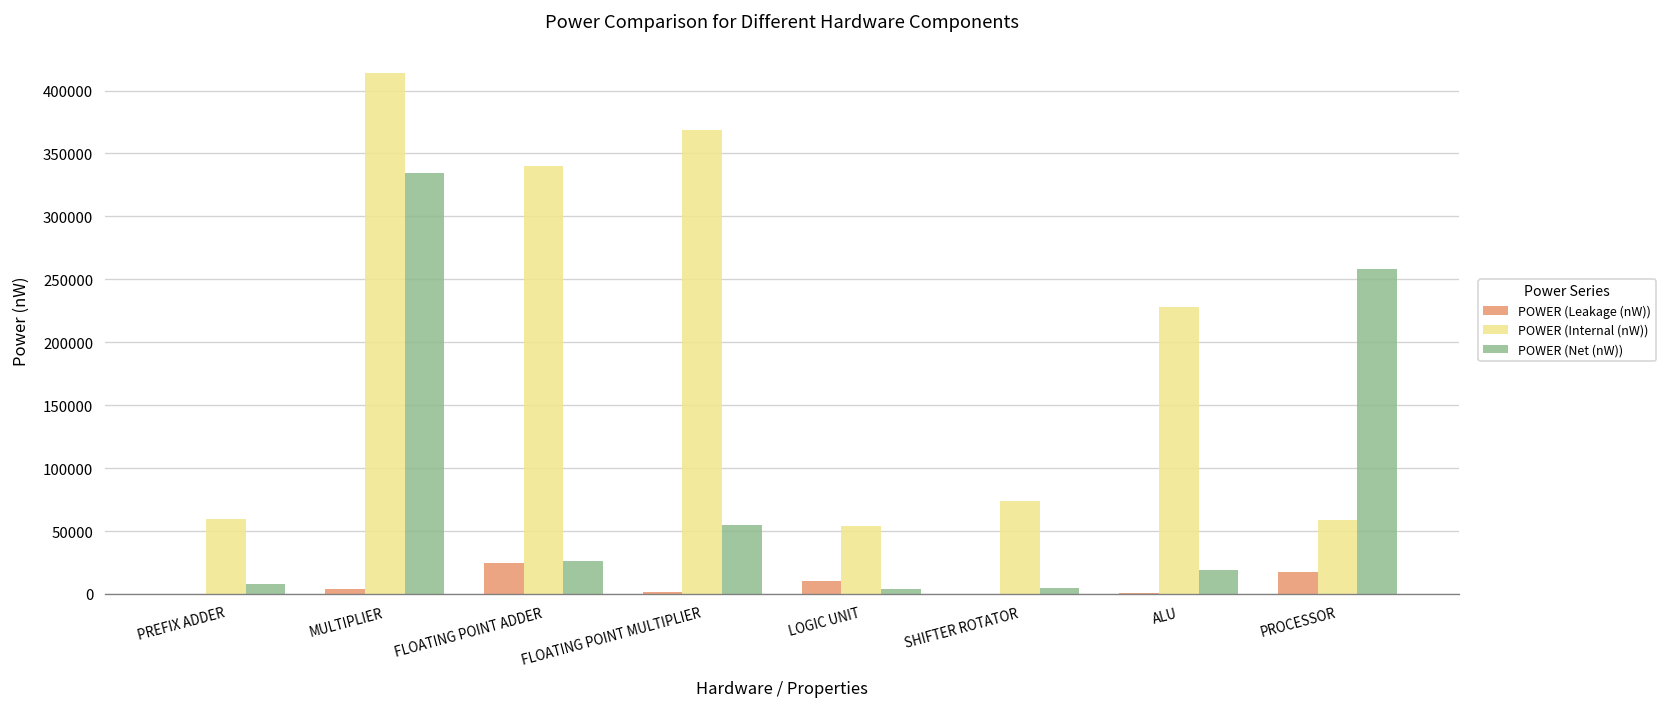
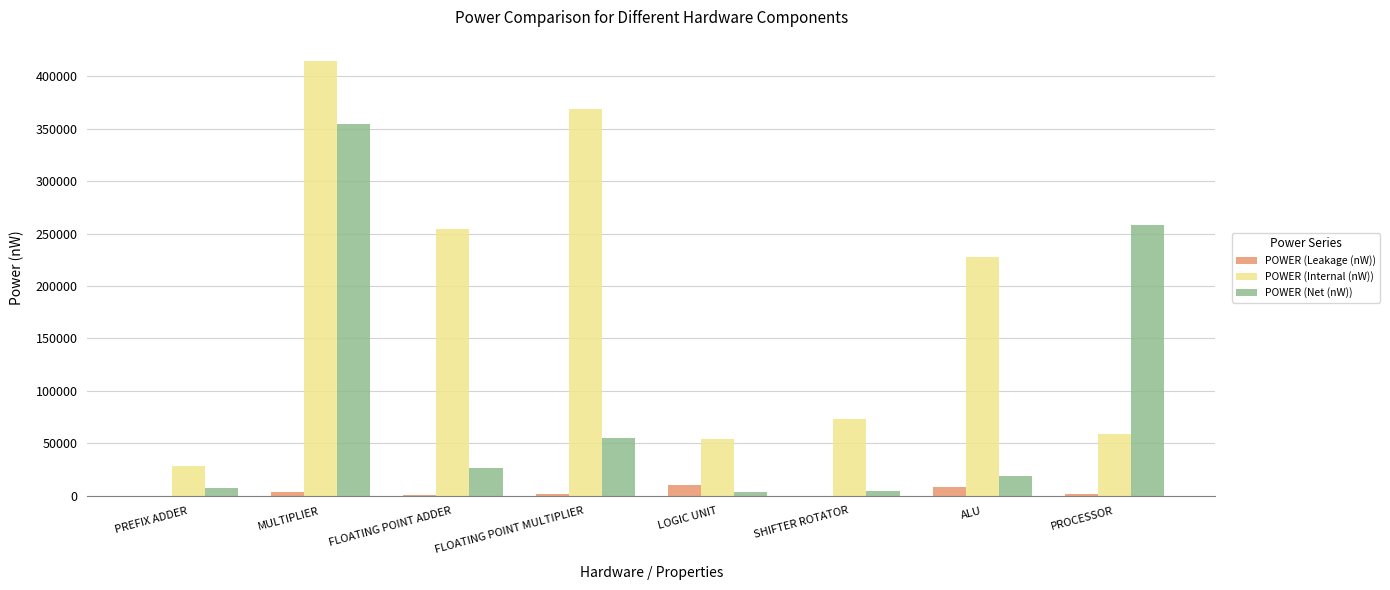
POWER (Internal (nW)), PREFIX ADDER: 60000 -> 28000
POWER (Net (nW)), MULTIPLIER: 334000 -> 355000
POWER (Leakage (nW)), FLOATING POINT ADDER: 25000 -> 1000
POWER (Internal (nW)), FLOATING POINT ADDER: 340000 -> 254000
POWER (Leakage (nW)), ALU: 1000 -> 9000
POWER (Leakage (nW)), PROCESSOR: 17000 -> 2000
